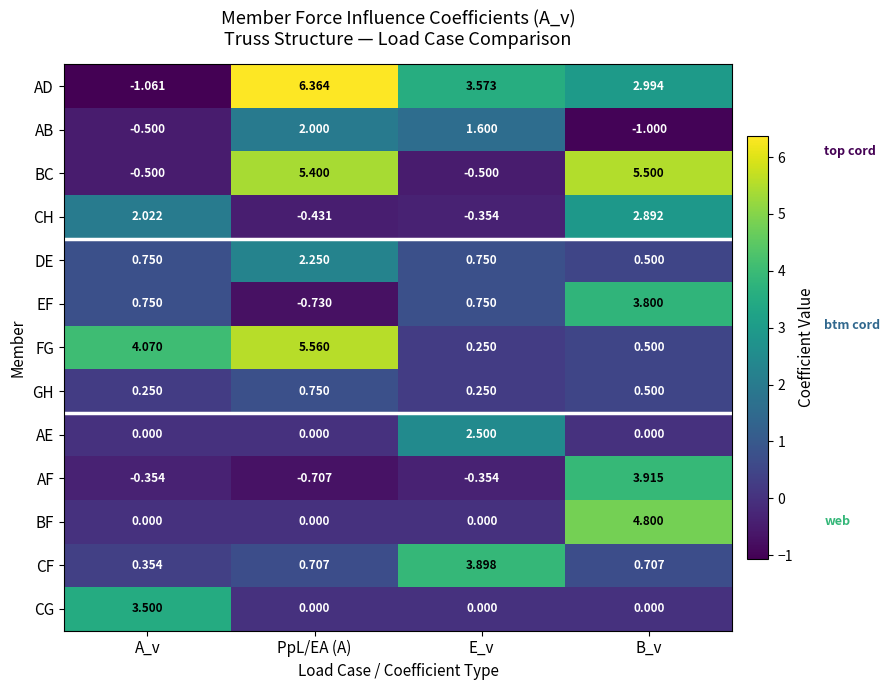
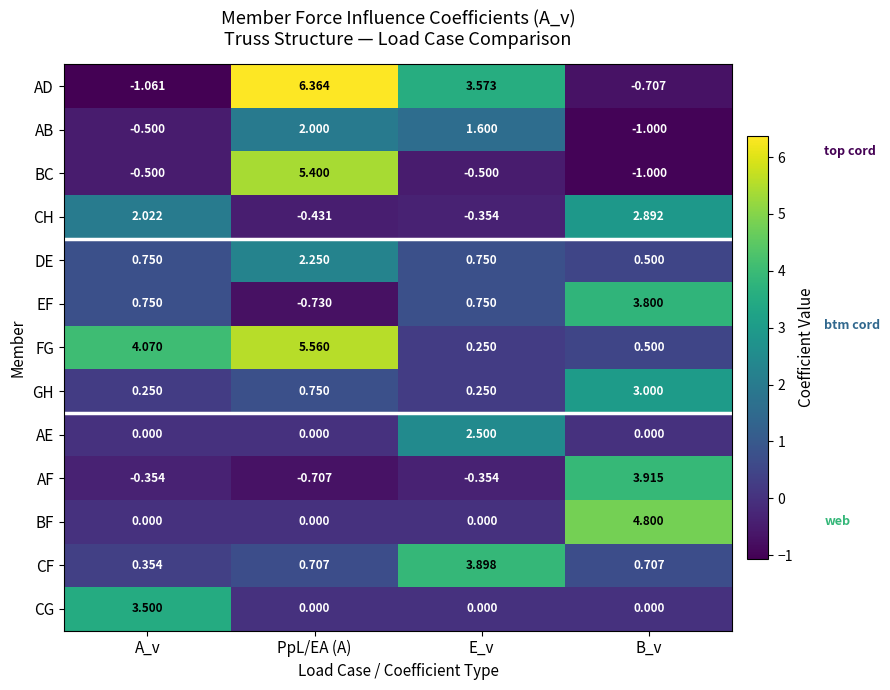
AD, B_v: 2.994 -> -0.707
BC, B_v: 5.500 -> -1.000
GH, B_v: 0.500 -> 3.000
